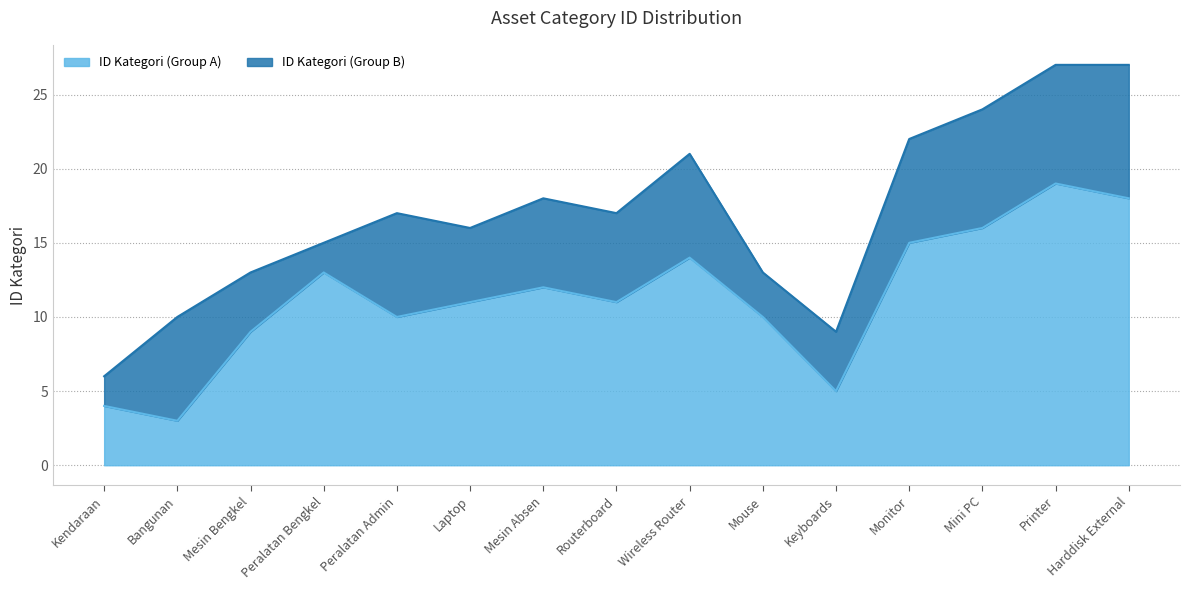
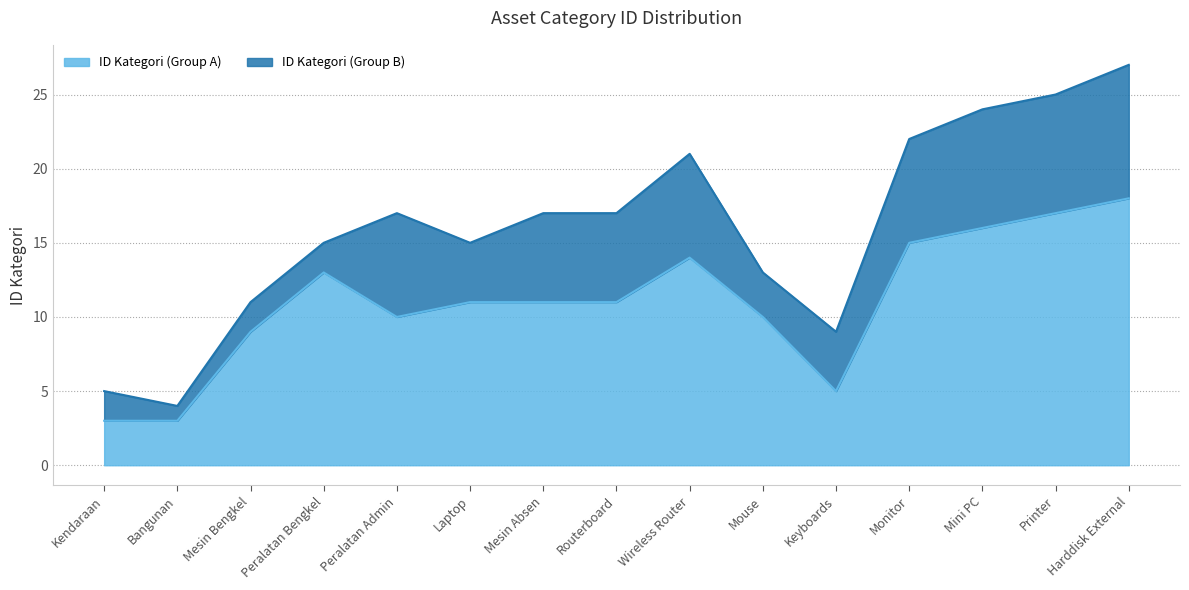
ID Kategori (Group A), Kendaraan: 4 -> 3
ID Kategori (Group B), Bangunan: 7 -> 1
ID Kategori (Group B), Mesin Bengkel: 4 -> 2
ID Kategori (Group B), Laptop: 5 -> 4
ID Kategori (Group A), Mesin Absen: 12 -> 11
ID Kategori (Group A), Printer: 19 -> 17
